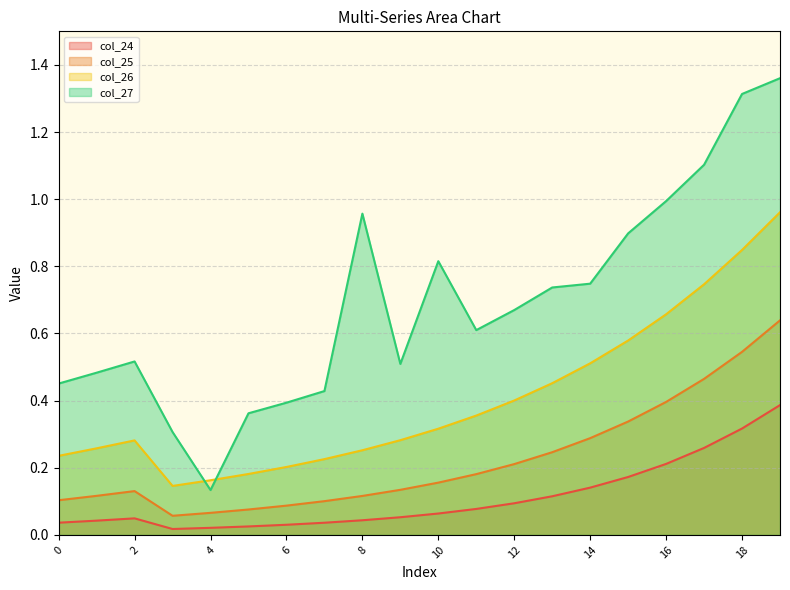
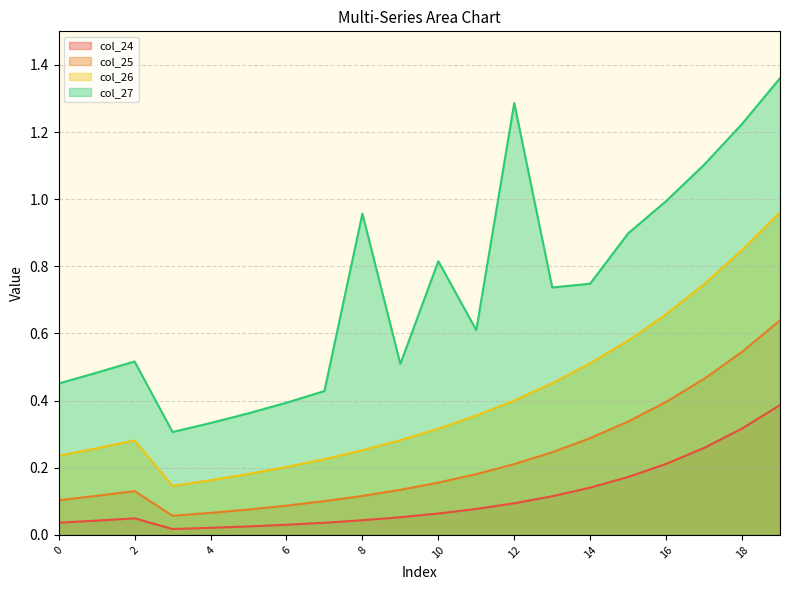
col_27, 4: 0.13 -> 0.33
col_27, 12: 0.67 -> 1.29
col_27, 18: 1.31 -> 1.22
